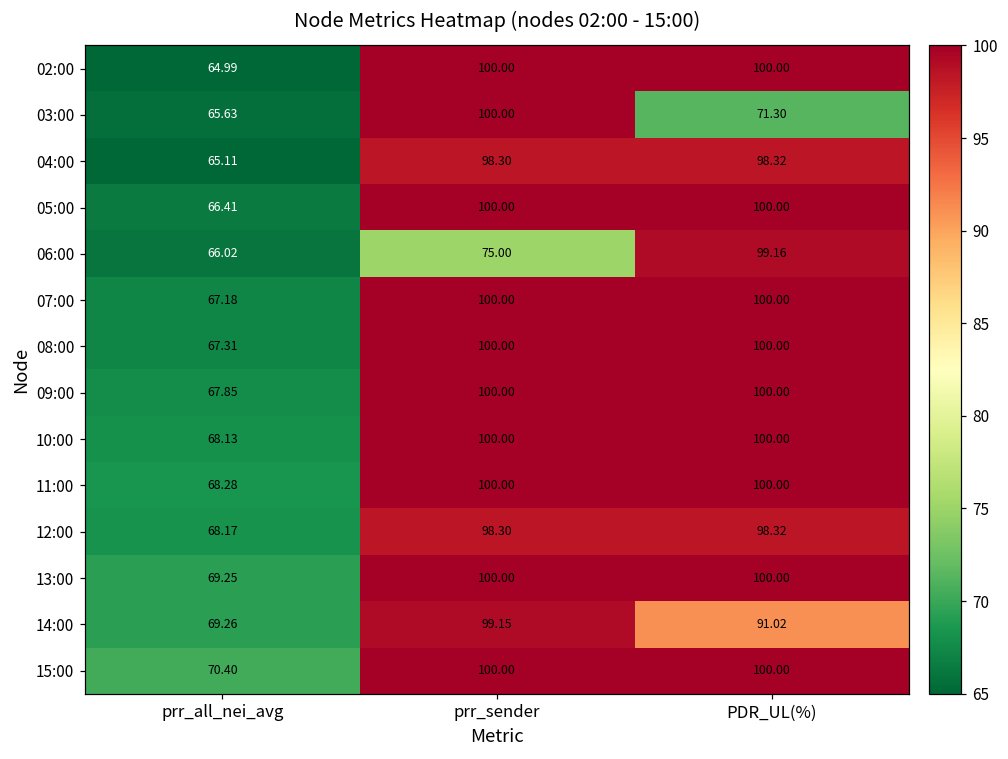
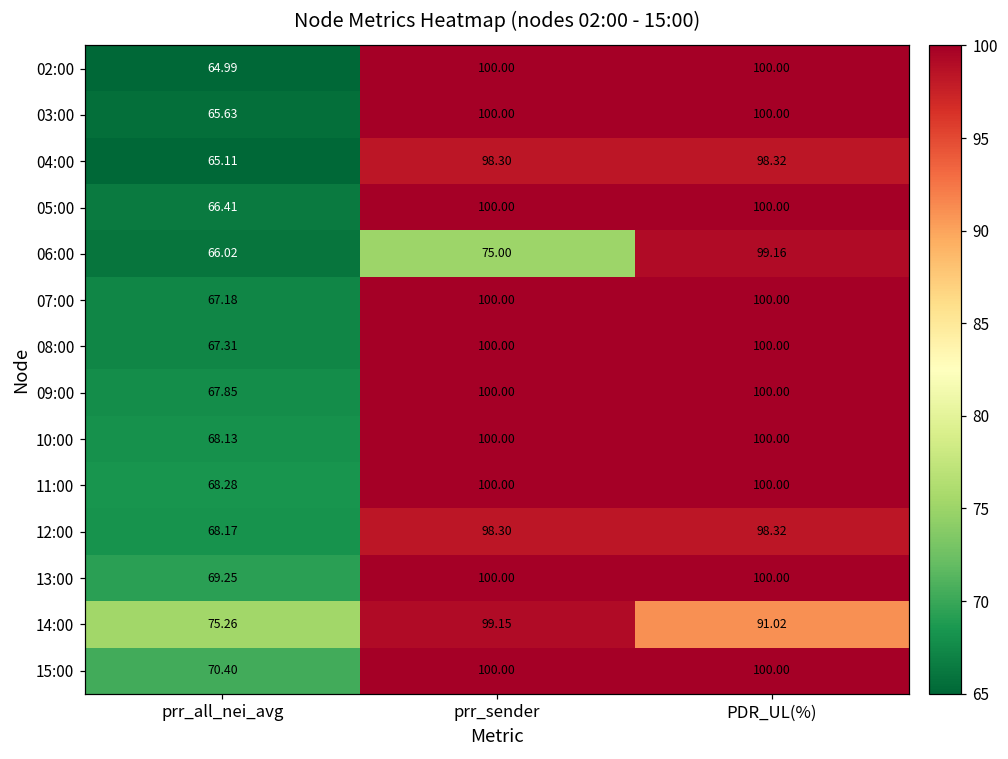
03:00, PDR_UL(%): 71.30 -> 100.00
14:00, prr_all_nei_avg: 69.26 -> 75.26
